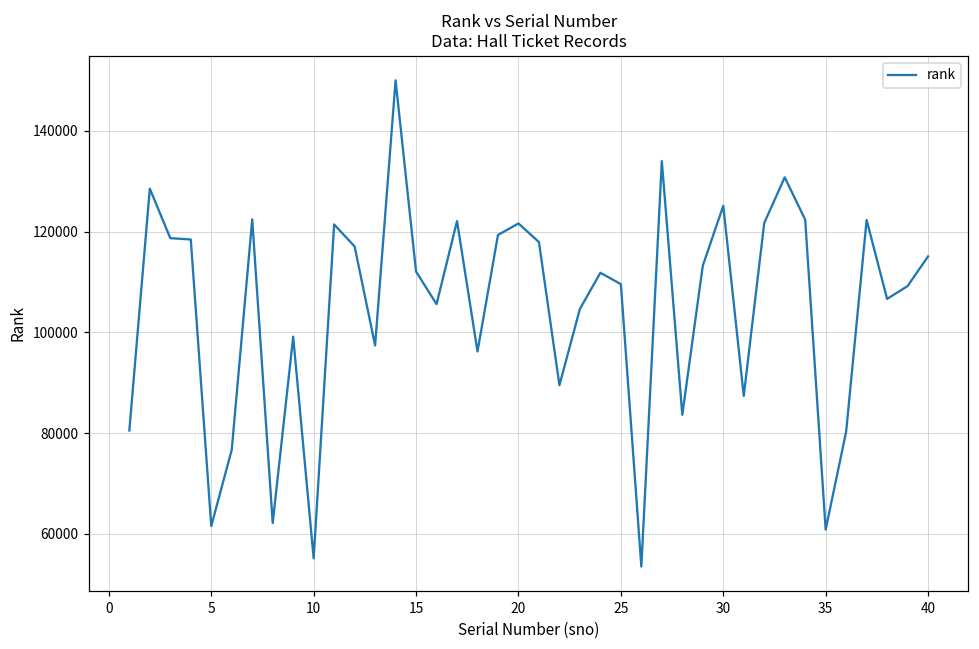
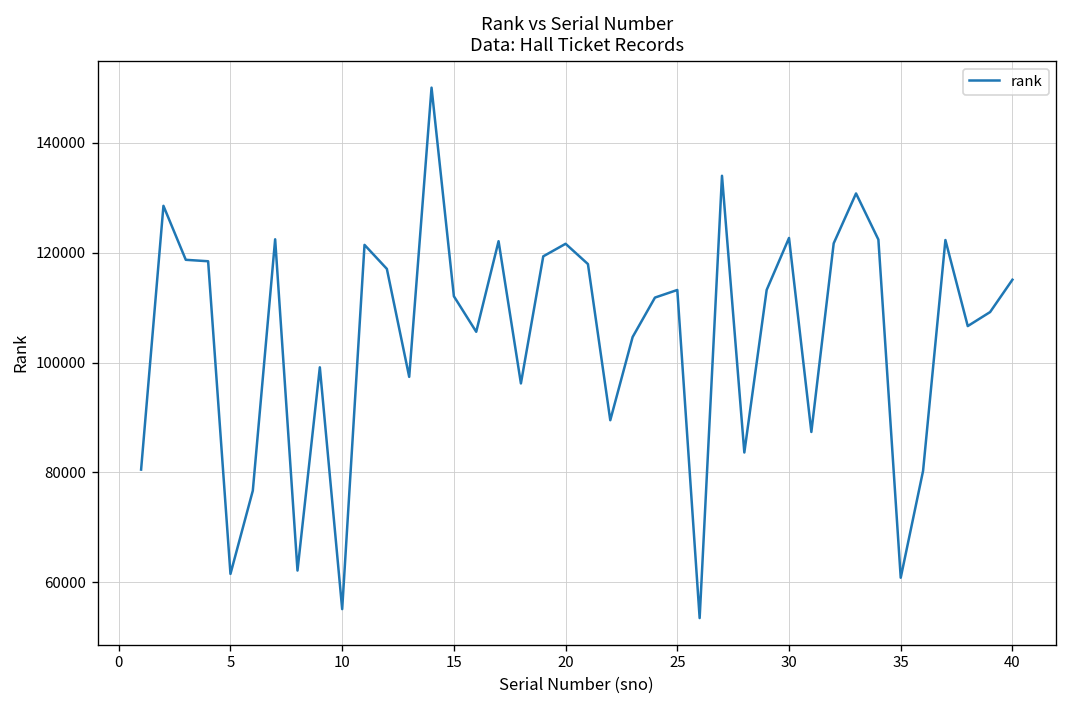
25: 110000 -> 113000
30: 125000 -> 123000
